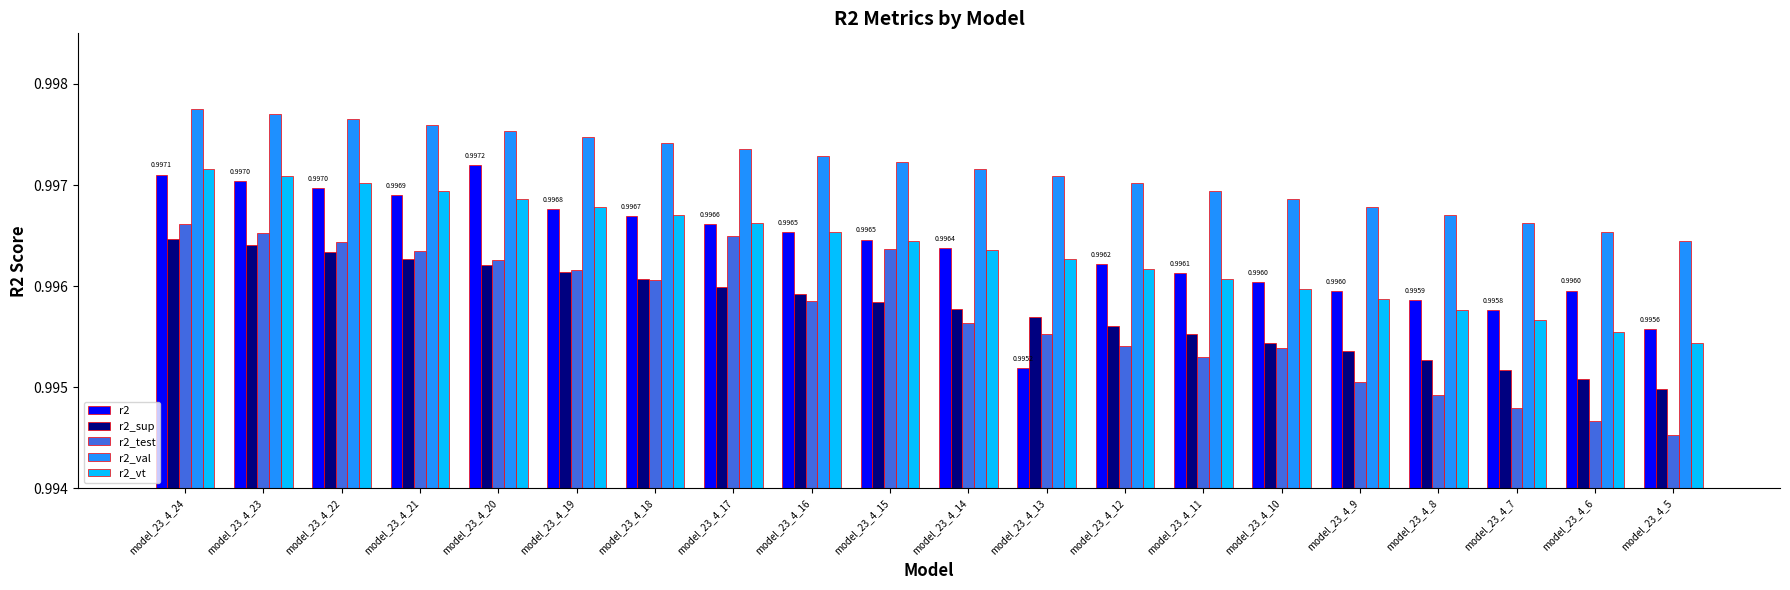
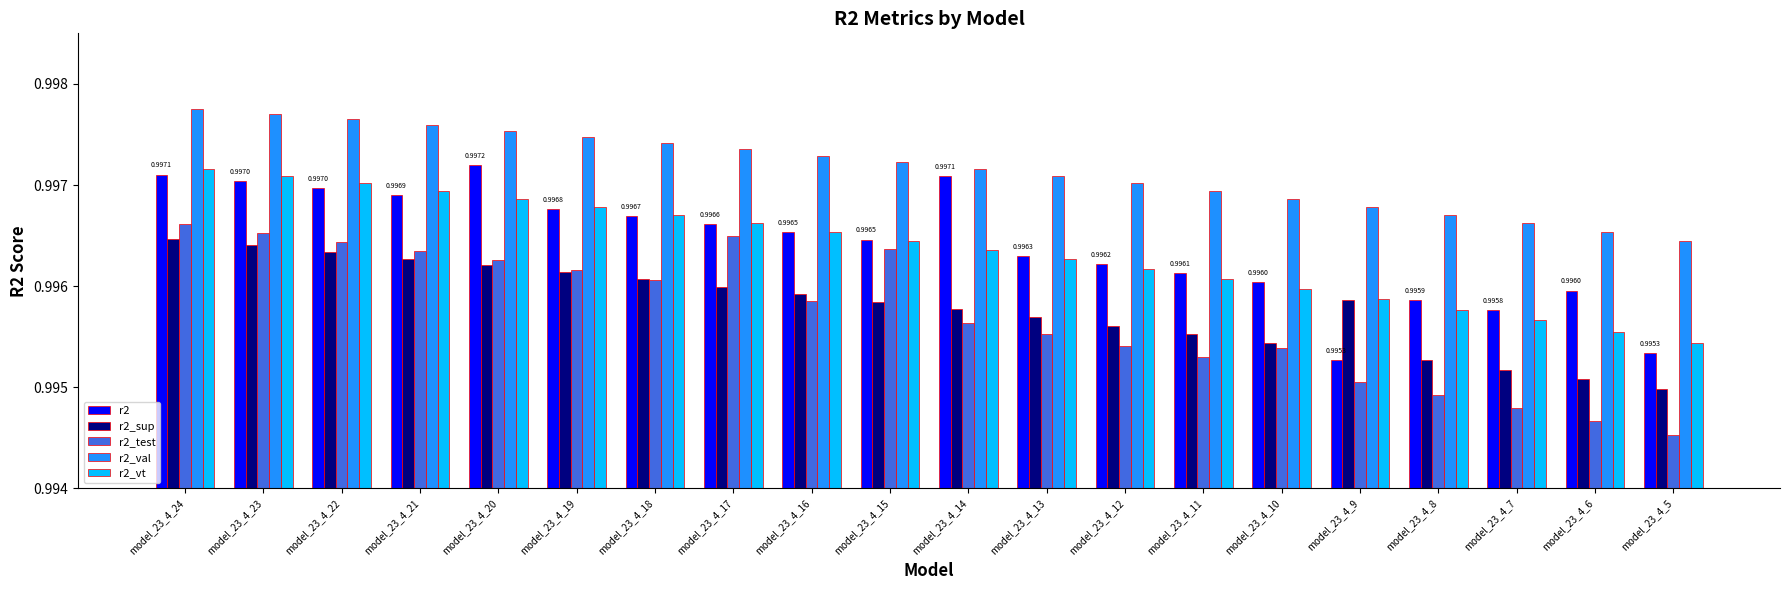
r2, model_23_4_14: 0.9964 -> 0.9971
r2, model_23_4_13: 0.9952 -> 0.9963
r2, model_23_4_9: 0.9960 -> 0.9953
r2_sup, model_23_4_9: 0.99535 -> 0.99587
r2, model_23_4_5: 0.9956 -> 0.9953
